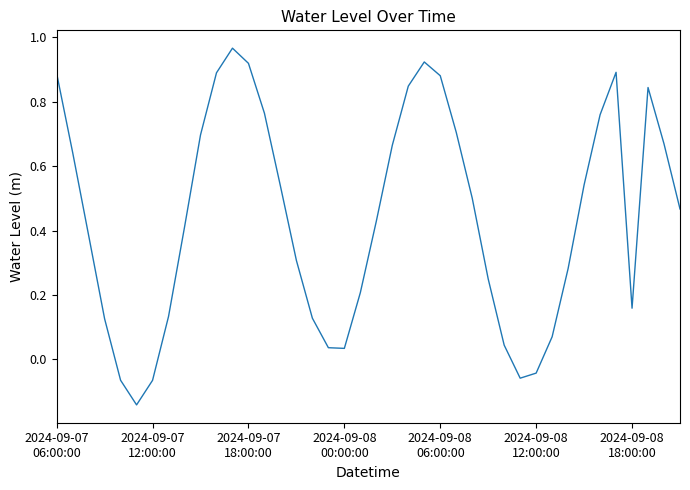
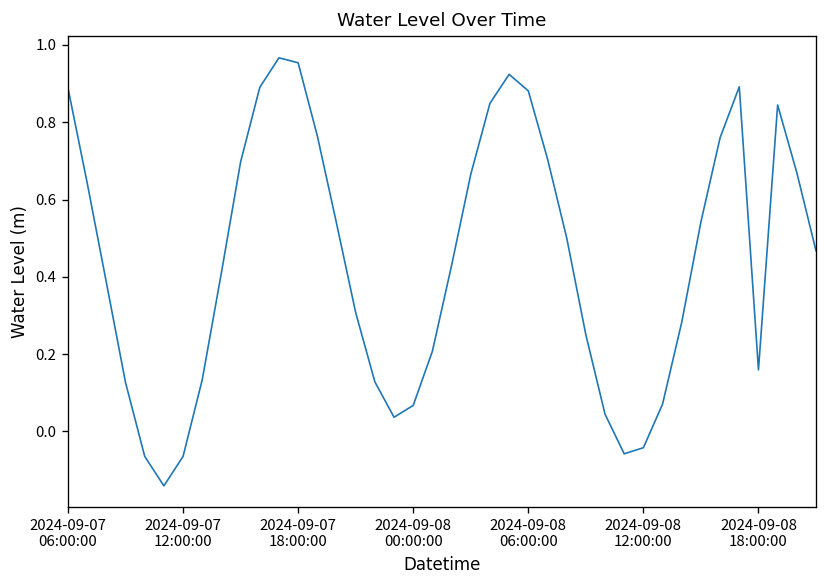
2024-09-07 18:00:00: 0.92 -> 0.95
2024-09-08 00:00:00: 0.03 -> 0.07
